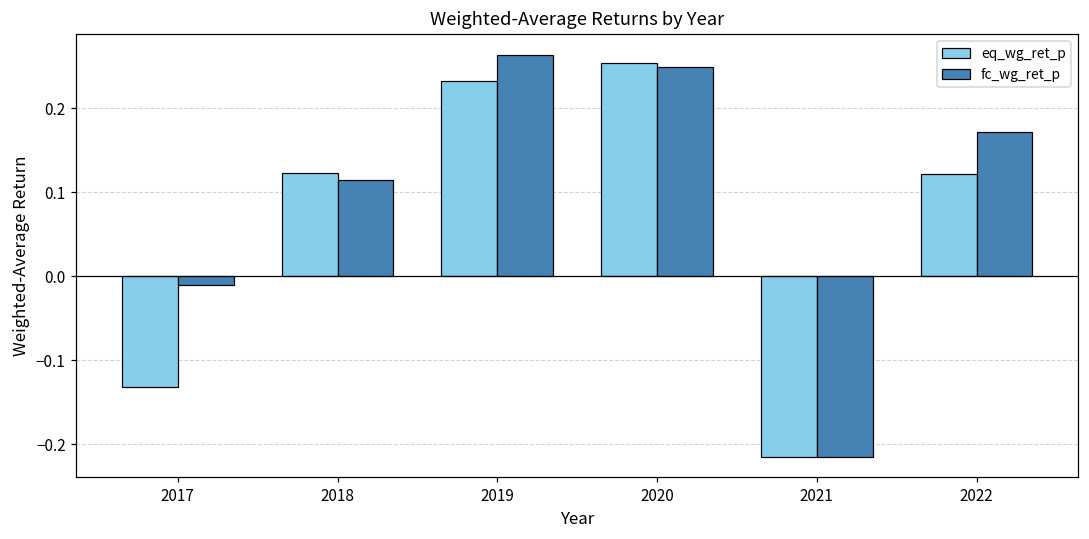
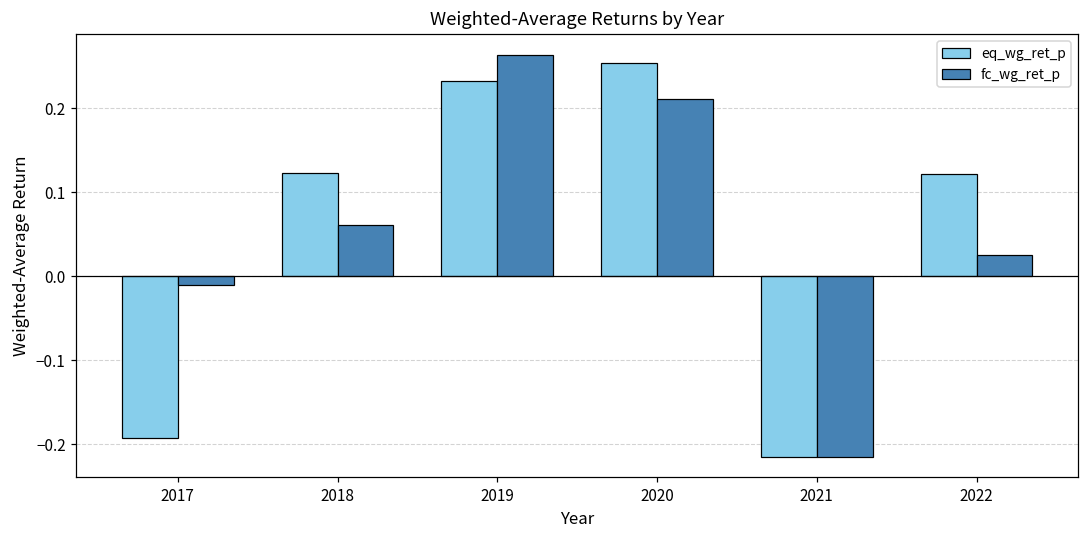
eq_wg_ret_p, 2017: -0.13 -> -0.19
fc_wg_ret_p, 2018: 0.11 -> 0.06
fc_wg_ret_p, 2020: 0.25 -> 0.21
fc_wg_ret_p, 2022: 0.17 -> 0.03
